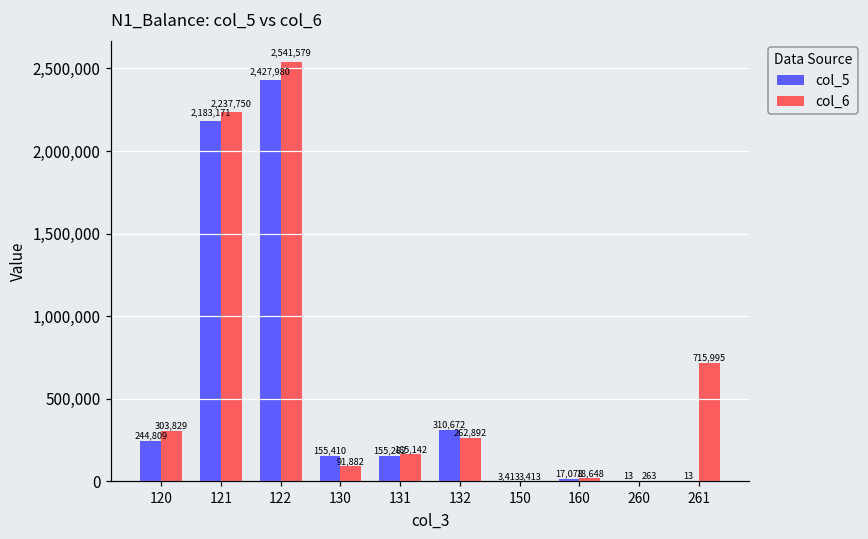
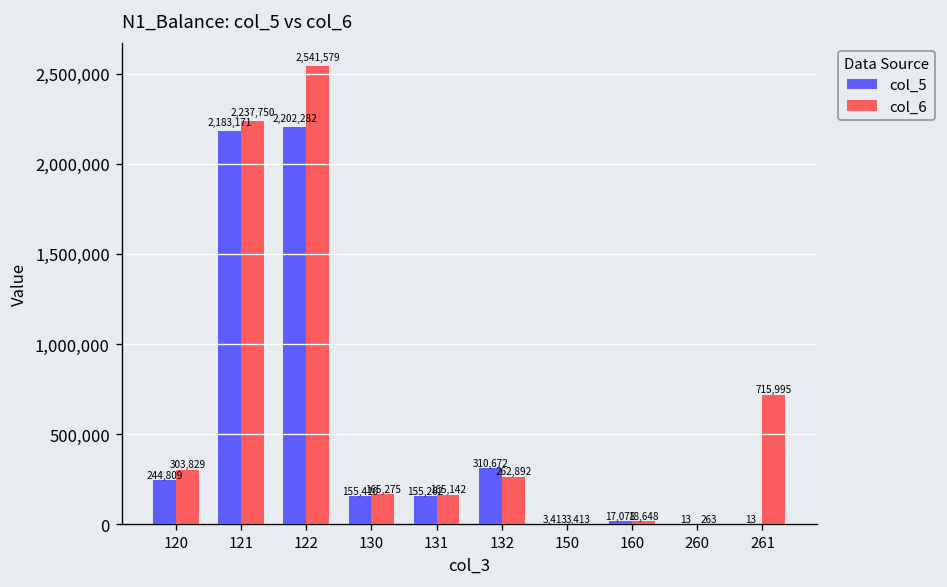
col_5, 122: 2,427,980 -> 2,202,282
col_6, 130: 91,882 -> 165,275
